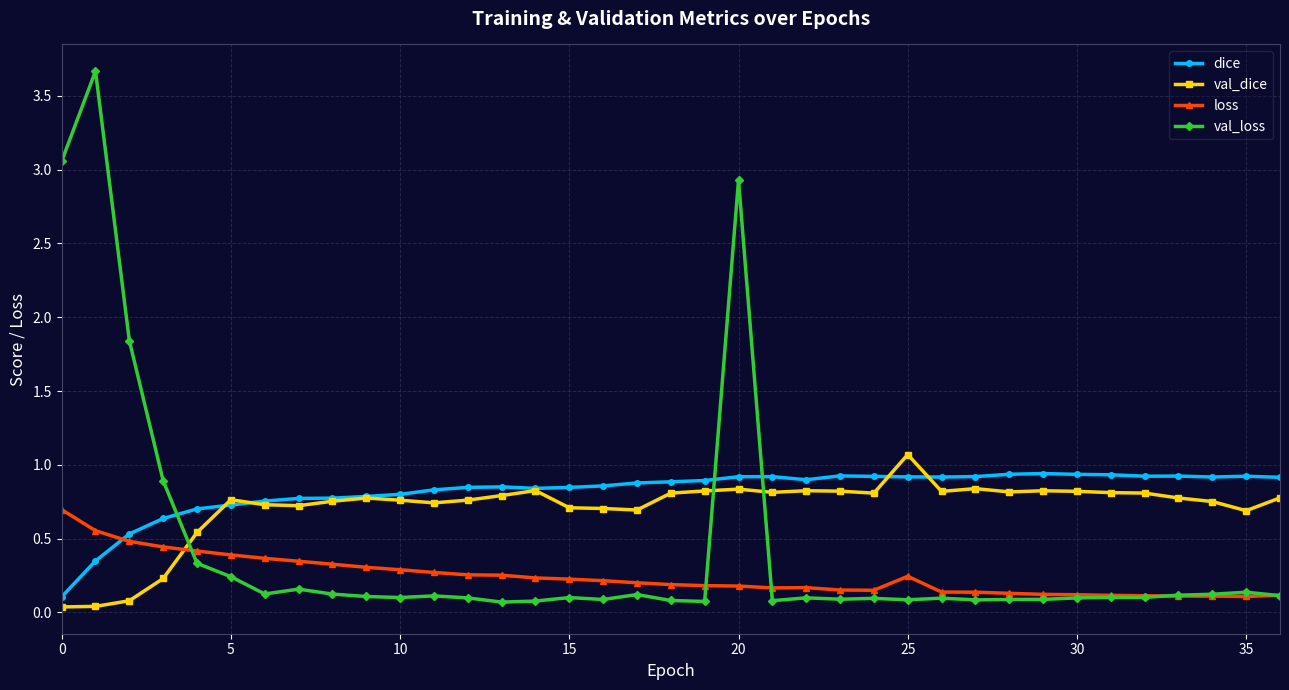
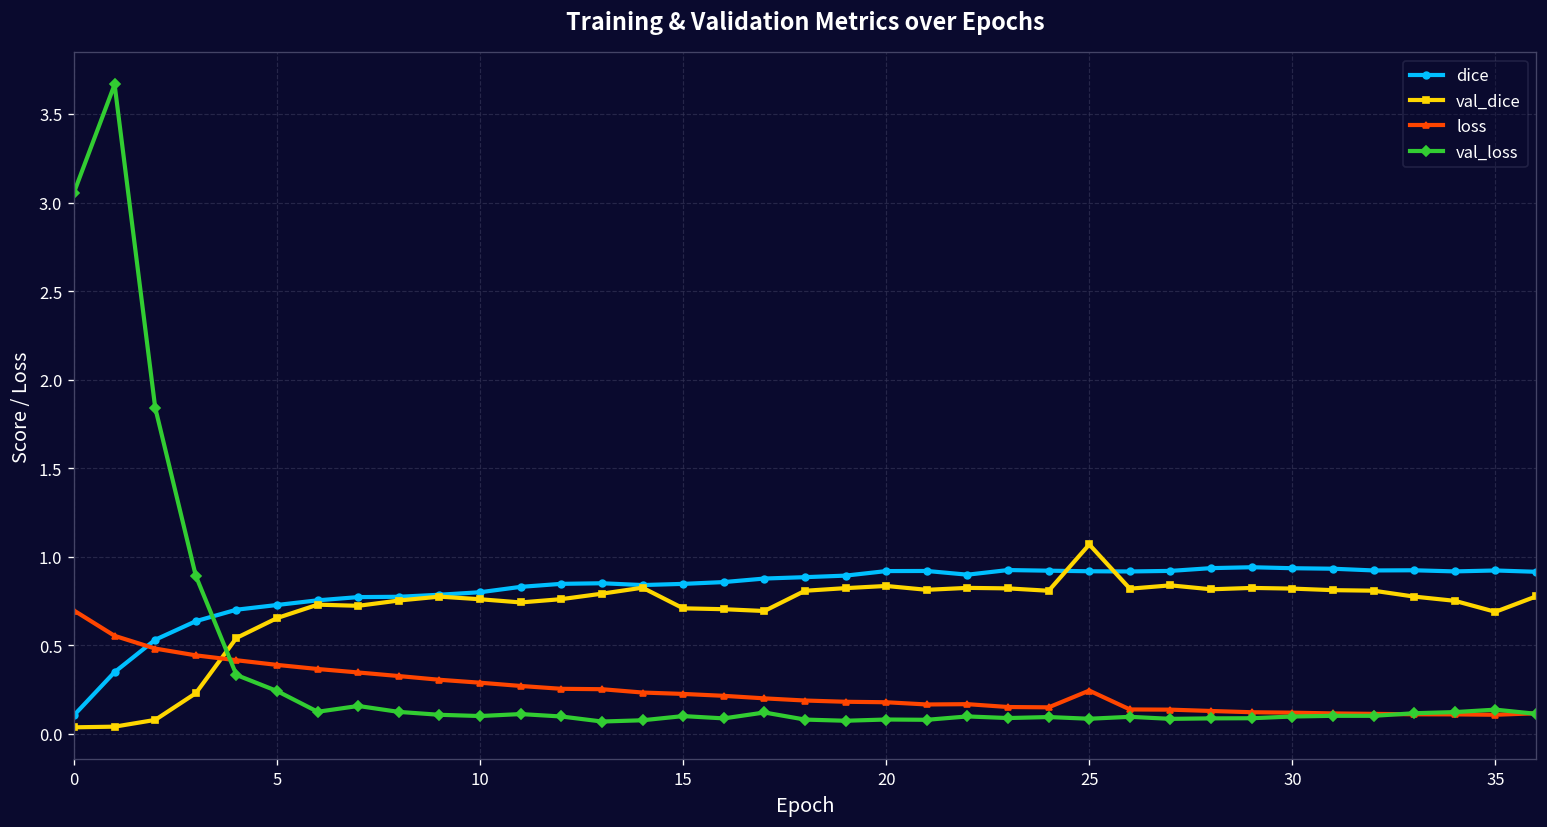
val_dice, 5: 0.76 -> 0.65
val_loss, 20: 2.93 -> 0.08
